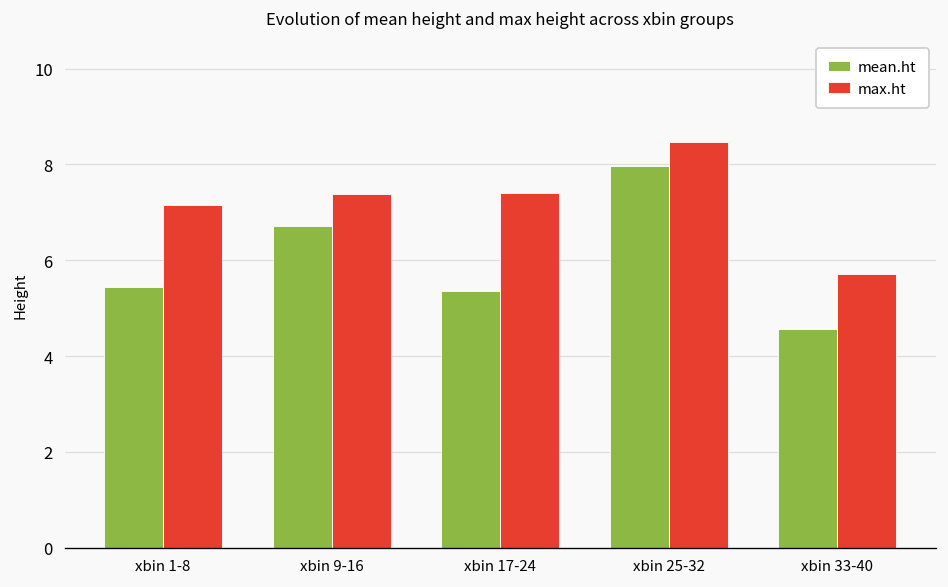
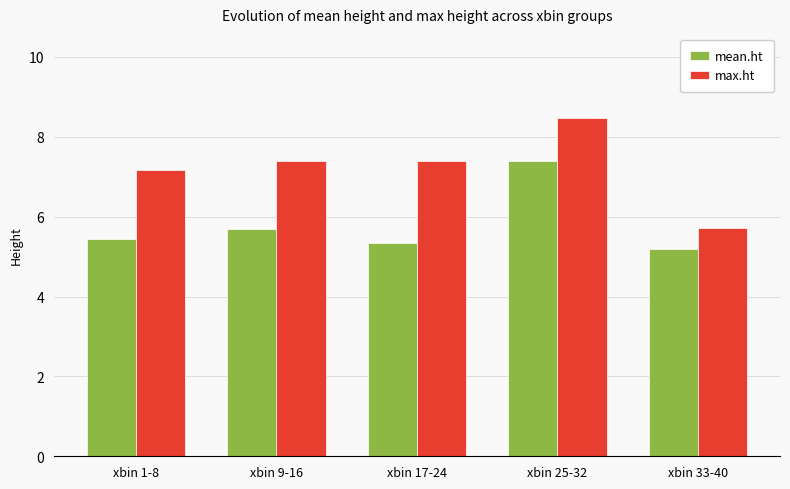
mean.ht, xbin 9-16: 6.7 -> 5.7
mean.ht, xbin 25-32: 8.0 -> 7.4
mean.ht, xbin 33-40: 4.6 -> 5.2
